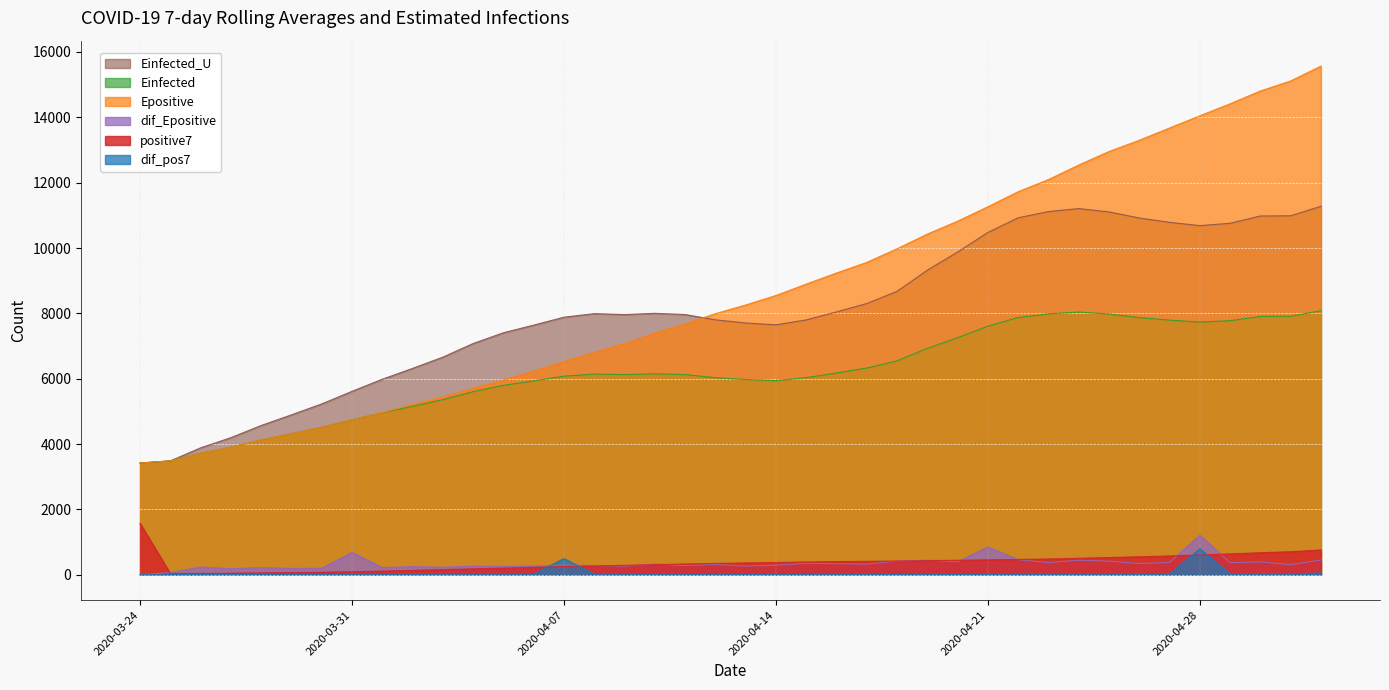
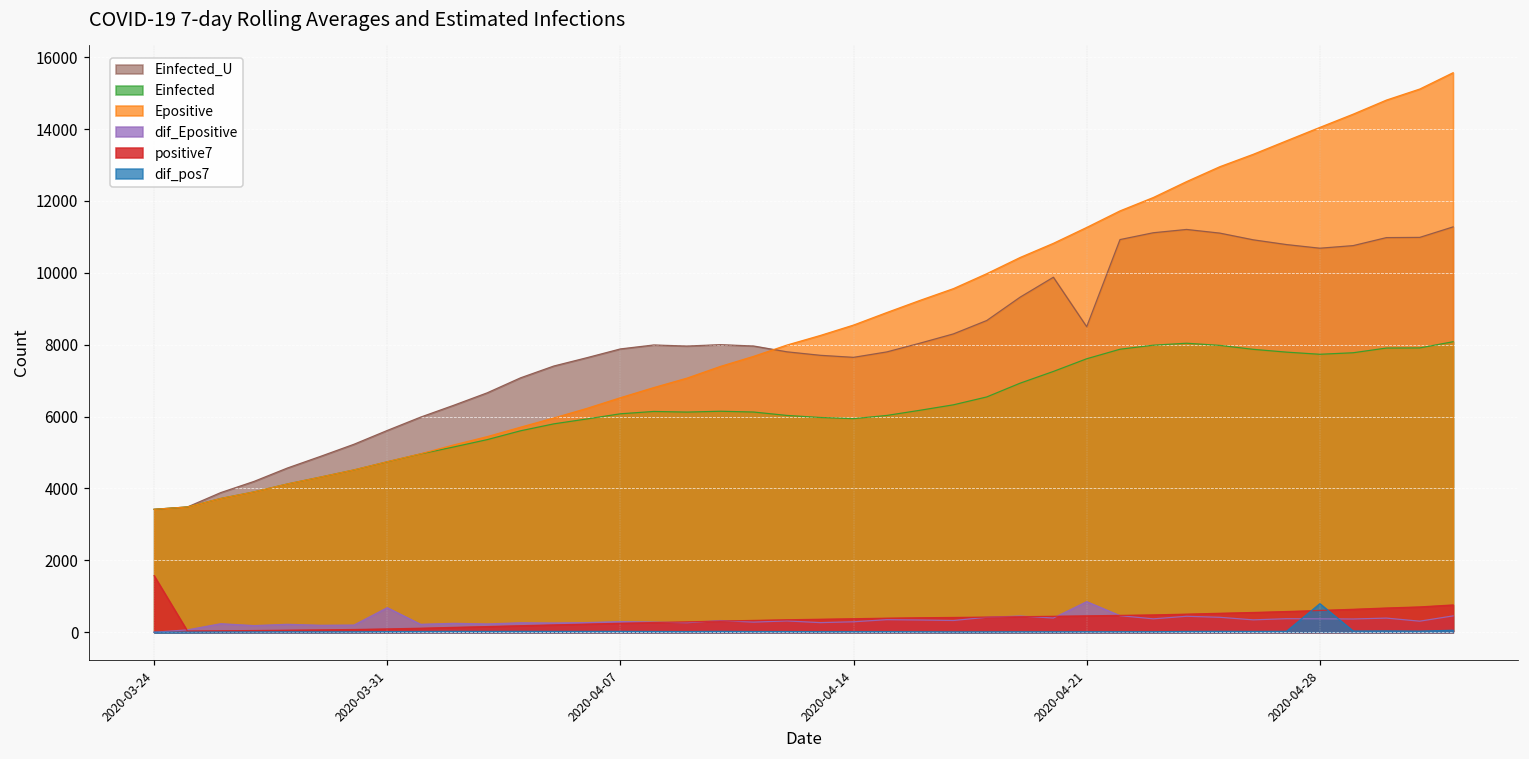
dif_pos7, 2020-04-07: 500 -> 0
Einfected_U, 2020-04-21: 10500 -> 8500
dif_Epositive, 2020-04-28: 1200 -> 400
